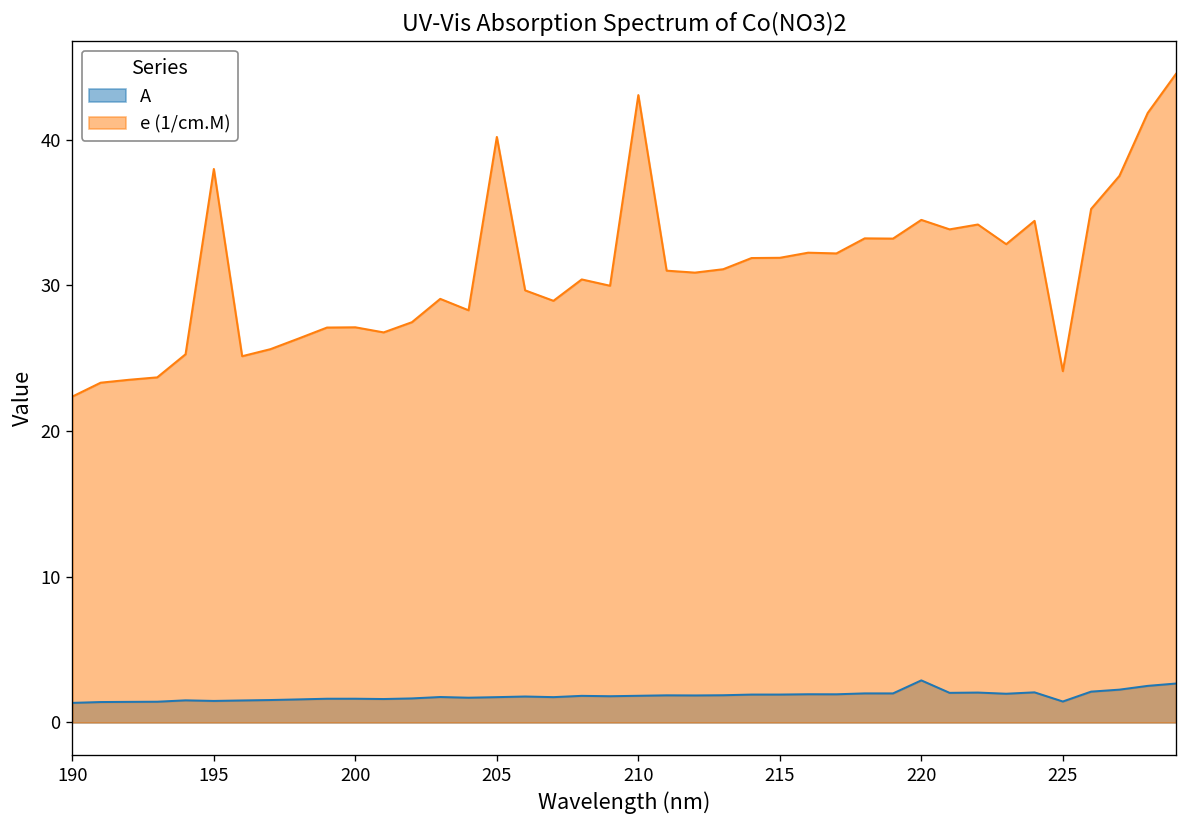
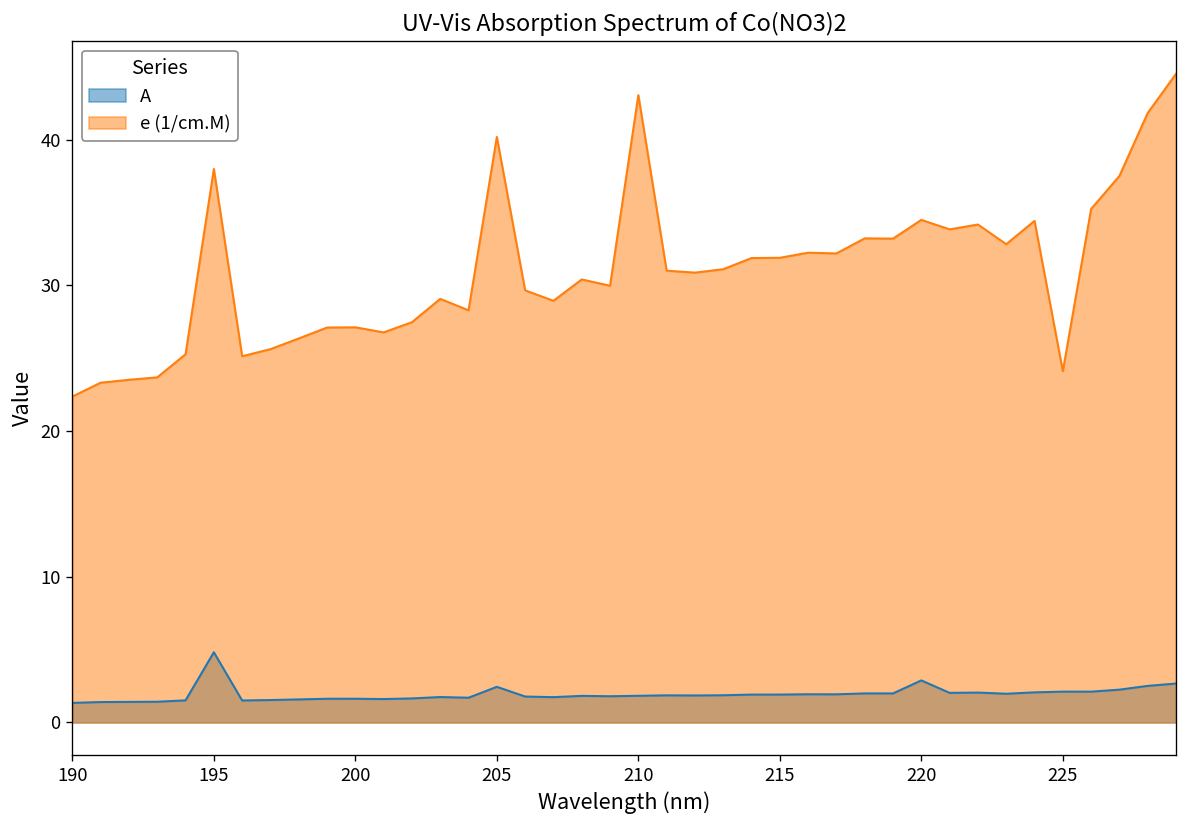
A, 195: 1.5 -> 4.8
A, 205: 1.7 -> 2.4
A, 225: 1.4 -> 2.1
